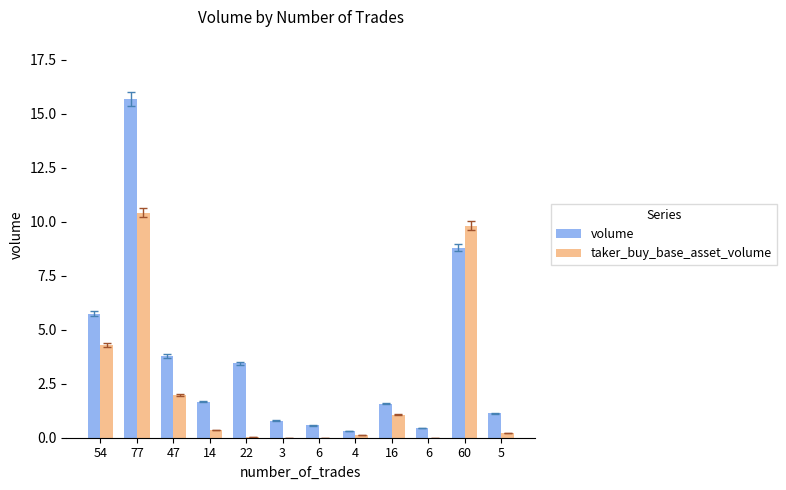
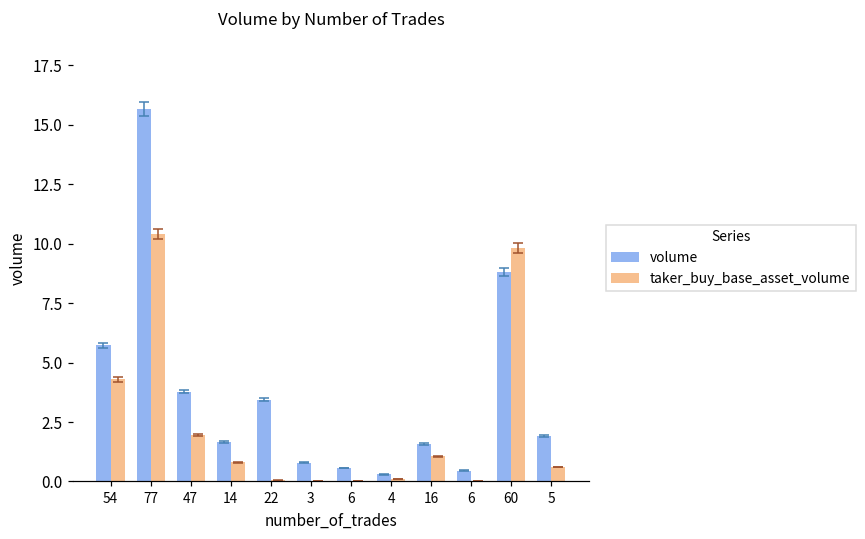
taker_buy_base_asset_volume, 14: 0.4 -> 0.8
volume, 5: 1.1 -> 1.9
taker_buy_base_asset_volume, 5: 0.2 -> 0.6
